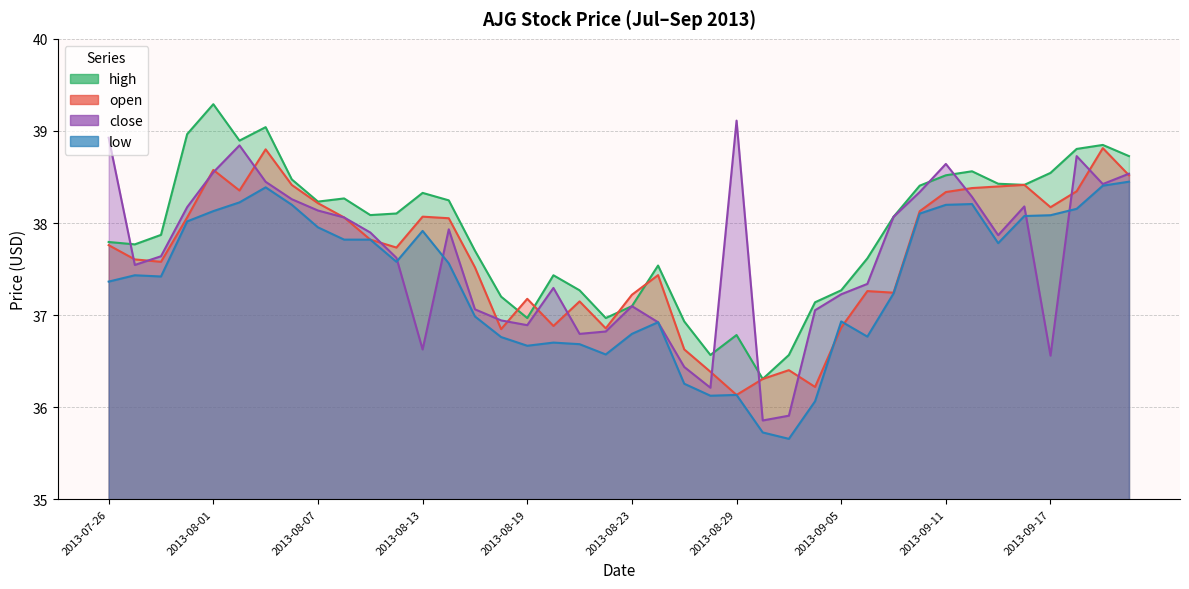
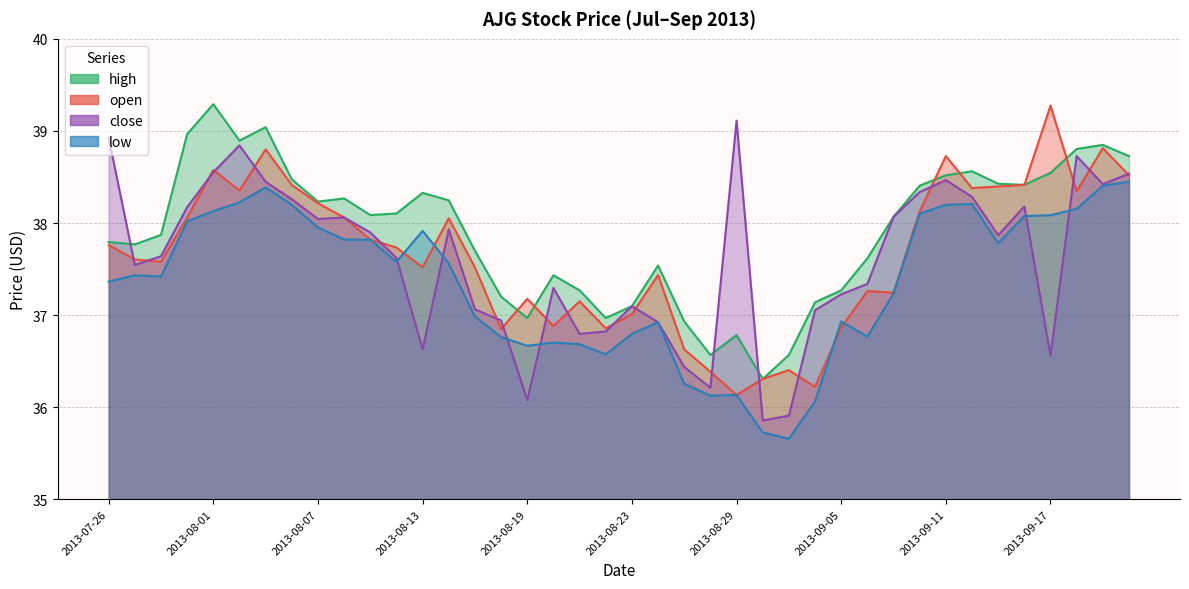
close, 2013-08-07: 38.1 -> 38.0
open, 2013-08-13: 38.1 -> 37.5
close, 2013-08-19: 36.9 -> 36.1
open, 2013-08-23: 37.2 -> 37.0
open, 2013-09-11: 38.3 -> 38.7
close, 2013-09-11: 38.6 -> 38.5
open, 2013-09-17: 38.2 -> 39.3
